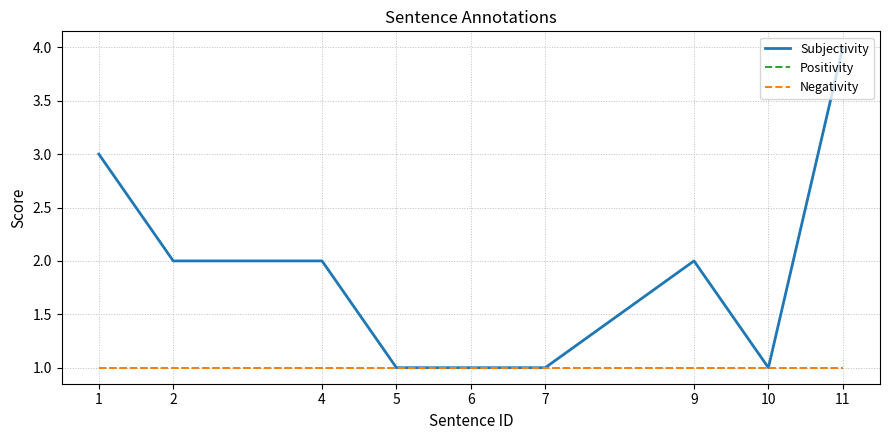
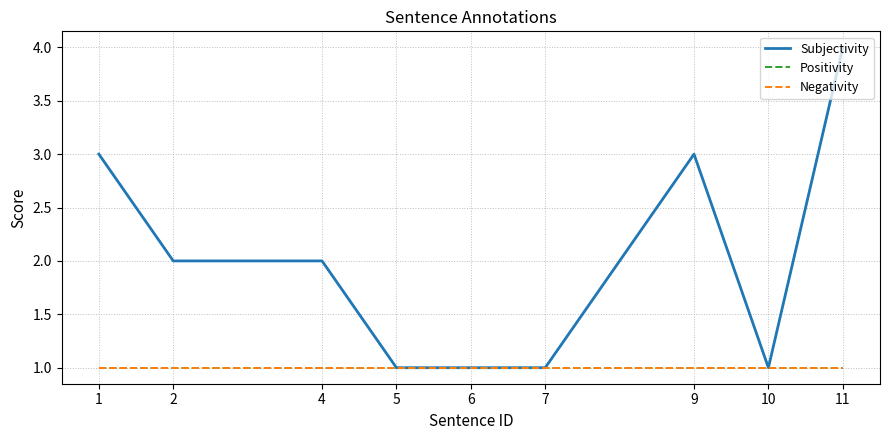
Subjectivity, 9: 2 -> 3
